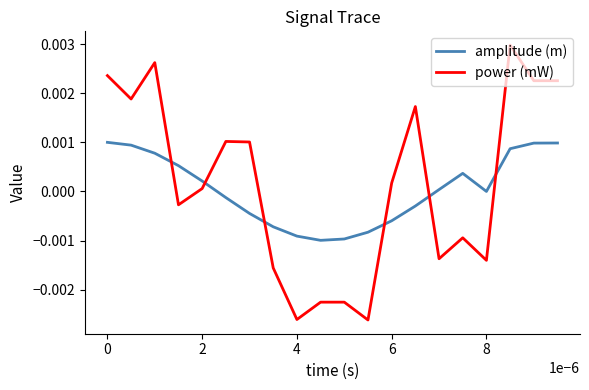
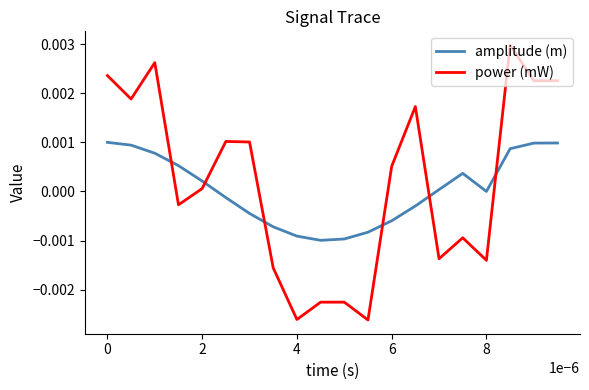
power (mW), 6: 0.0002 -> 0.0005
